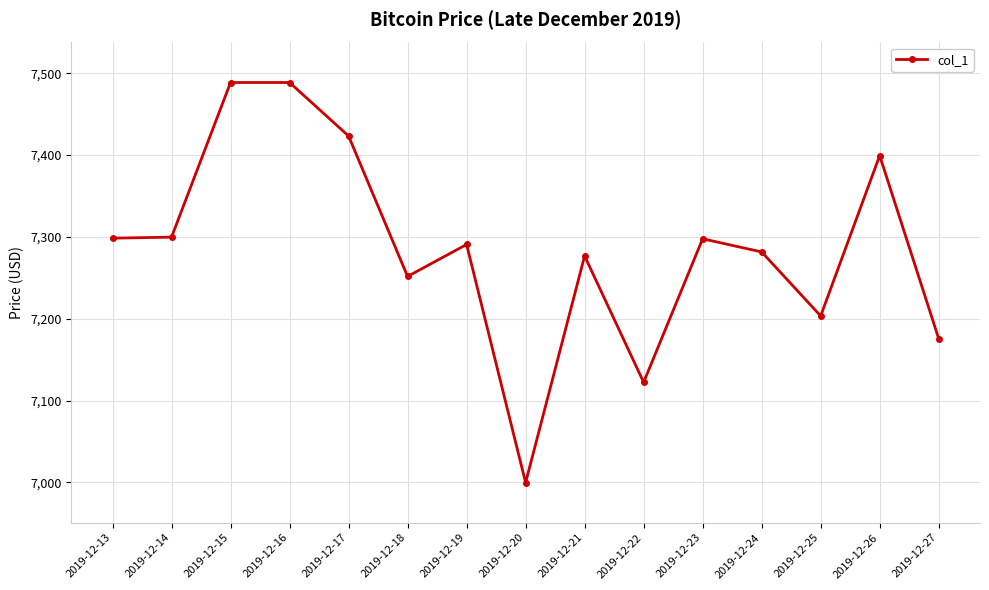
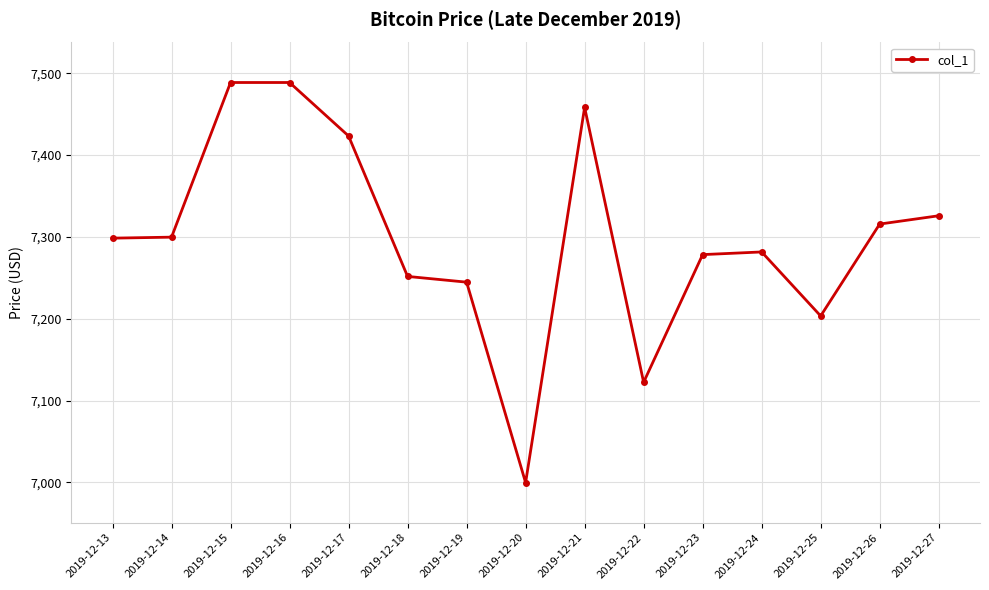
2019-12-19: 7,290 -> 7,240
2019-12-21: 7,280 -> 7,460
2019-12-23: 7,300 -> 7,280
2019-12-26: 7,400 -> 7,320
2019-12-27: 7,180 -> 7,330
